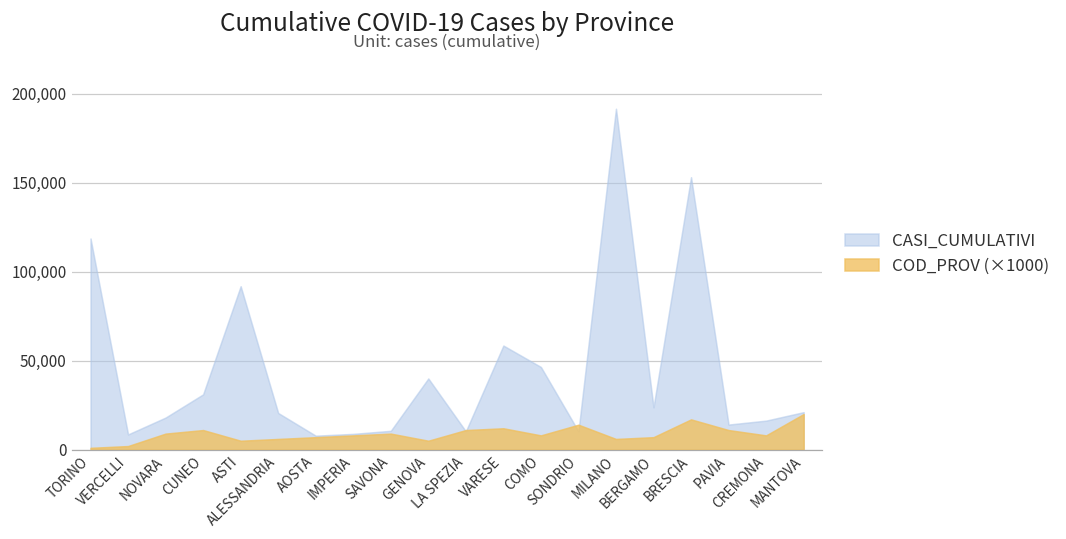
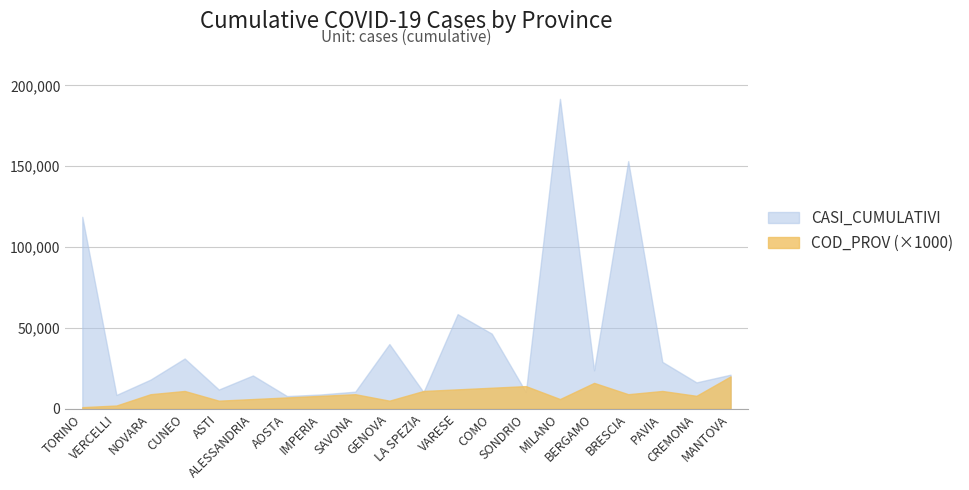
CASI_CUMULATIVI, ASTI: 92,000 -> 12,000
COD_PROV (×1000), COMO: 8,000 -> 13,000
COD_PROV (×1000), BERGAMO: 7,000 -> 16,000
COD_PROV (×1000), BRESCIA: 17,000 -> 9,000
CASI_CUMULATIVI, PAVIA: 14,000 -> 29,000
